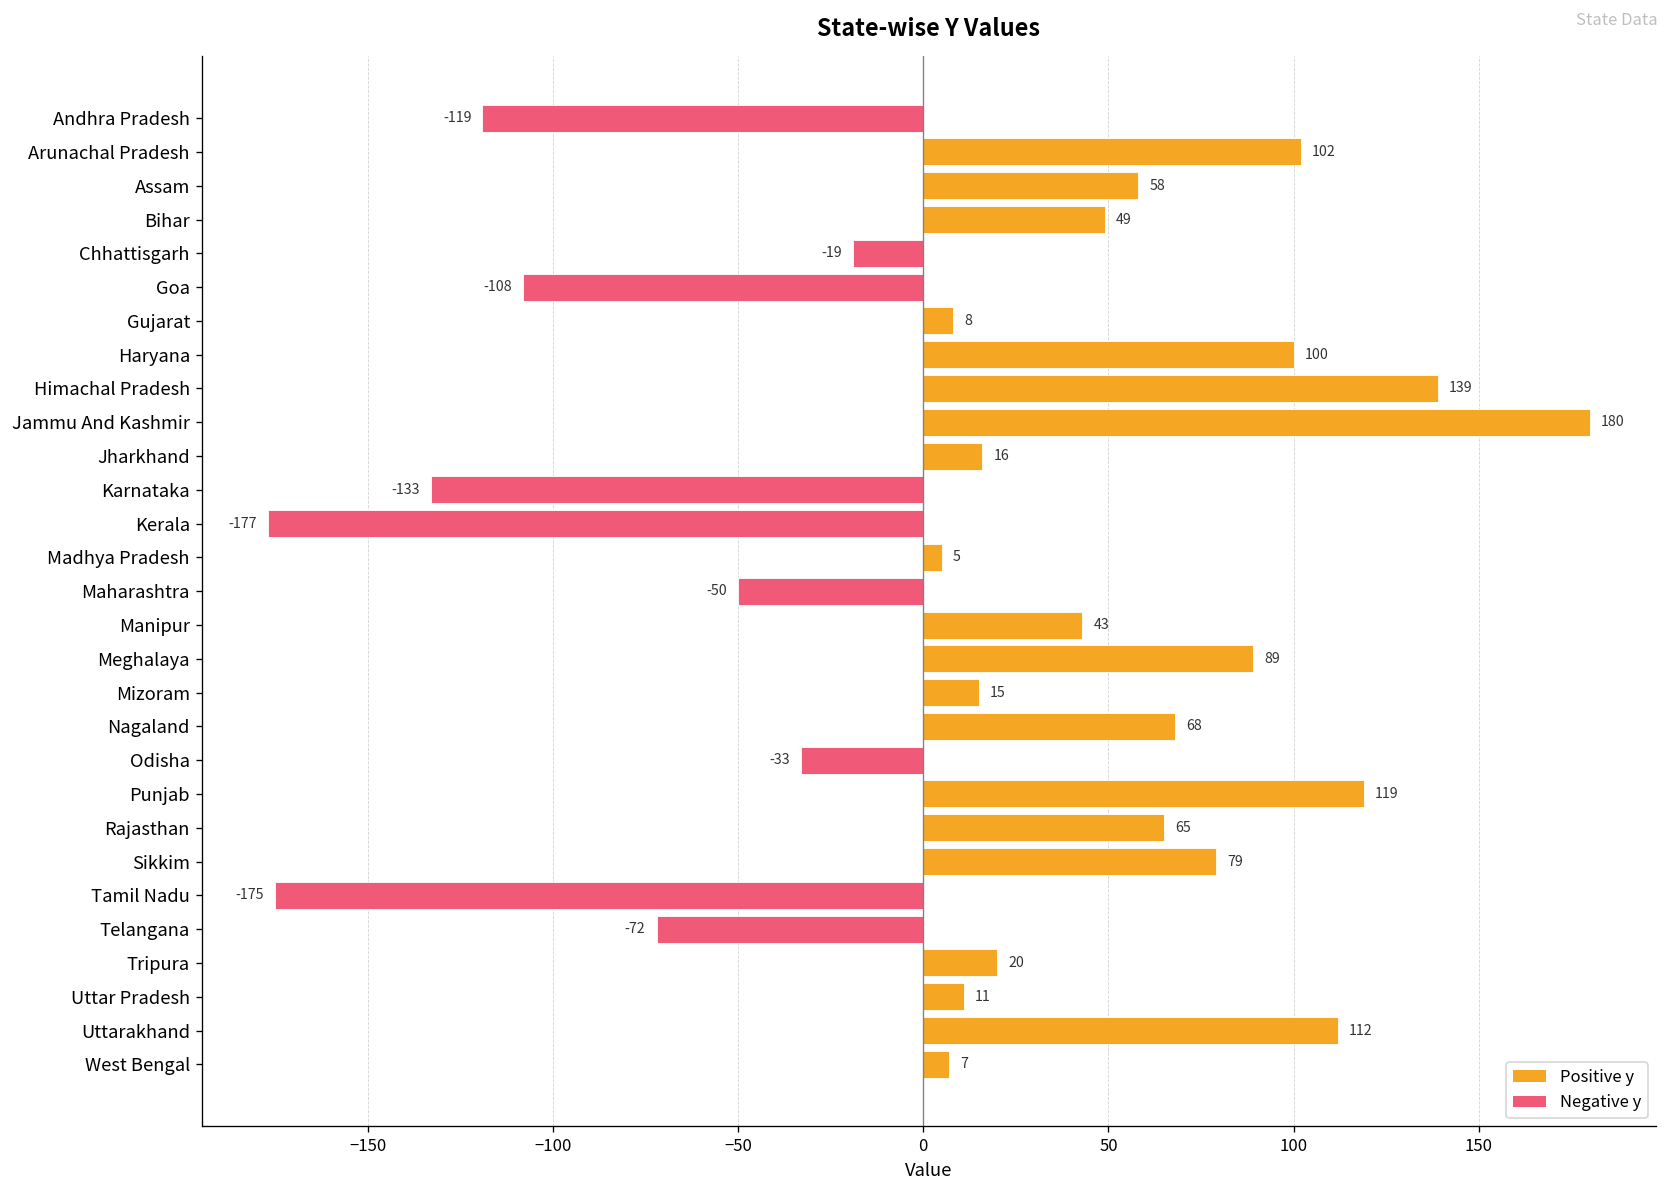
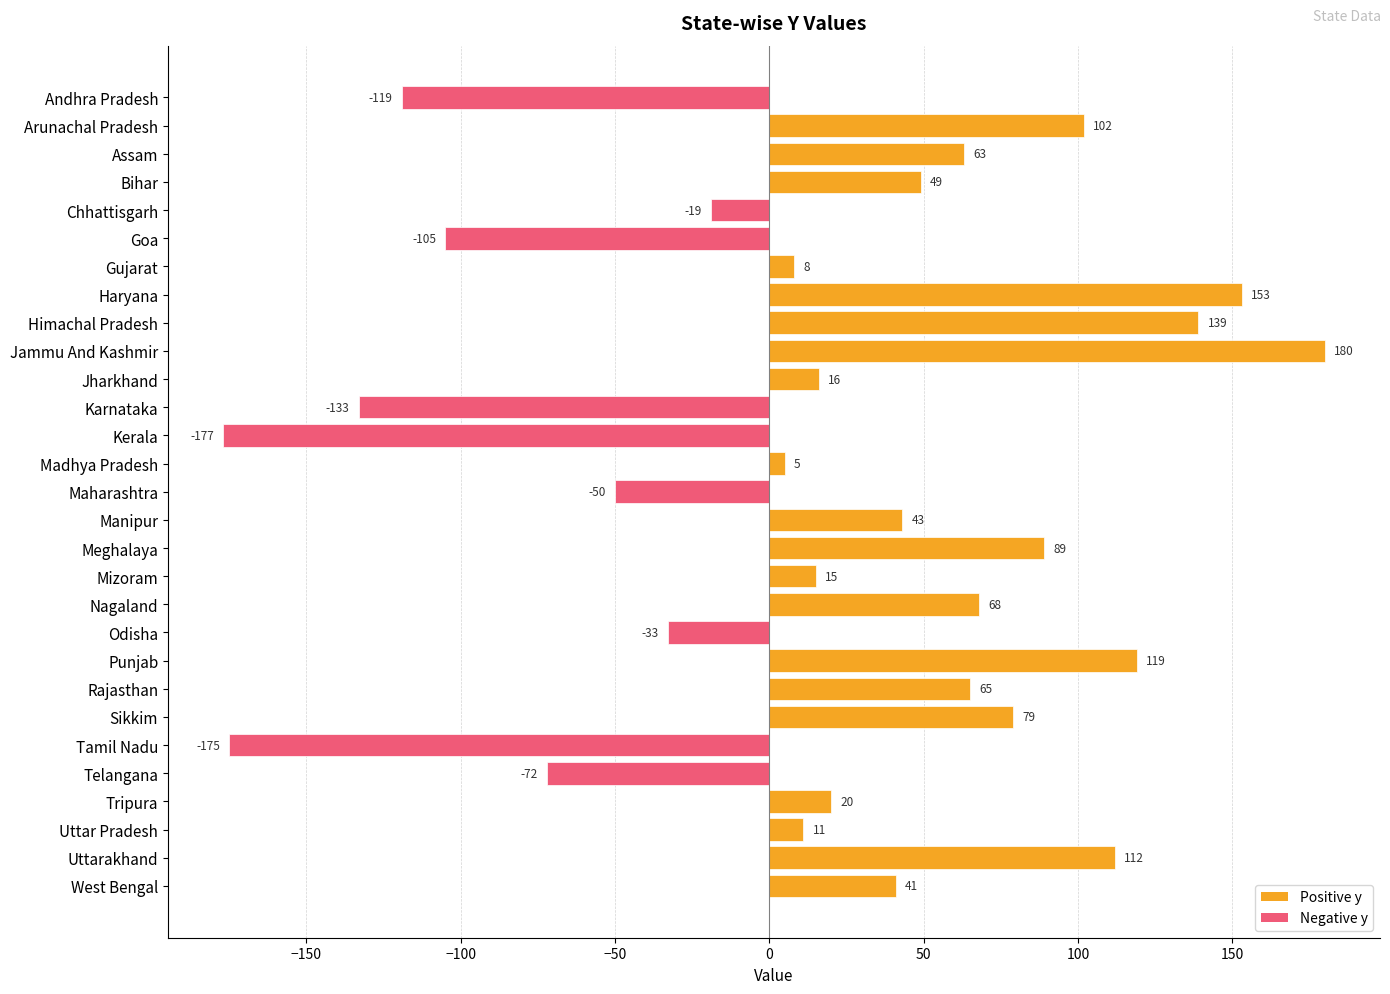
Assam: 58 -> 63
Goa: -108 -> -105
Haryana: 100 -> 153
West Bengal: 7 -> 41
